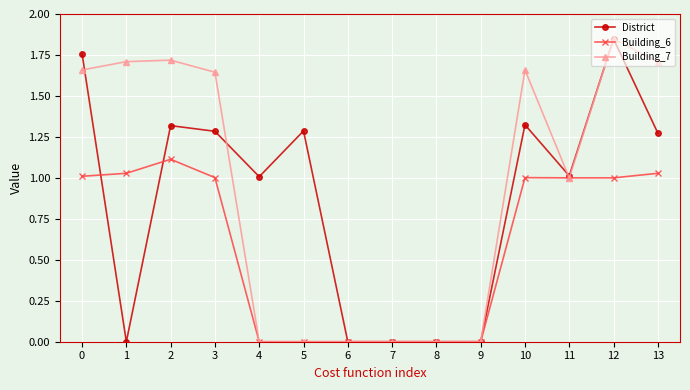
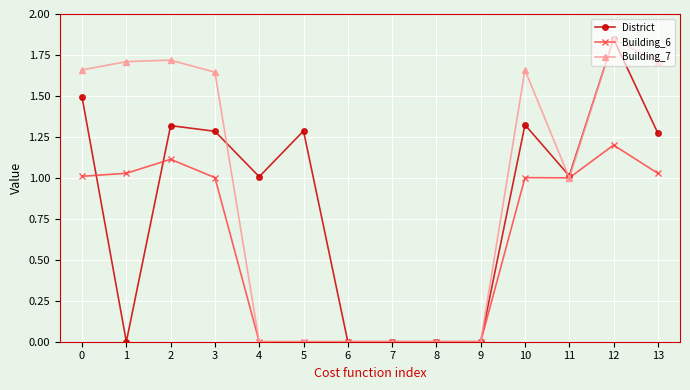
District, 0: 1.76 -> 1.49
Building_6, 12: 1.0 -> 1.2
